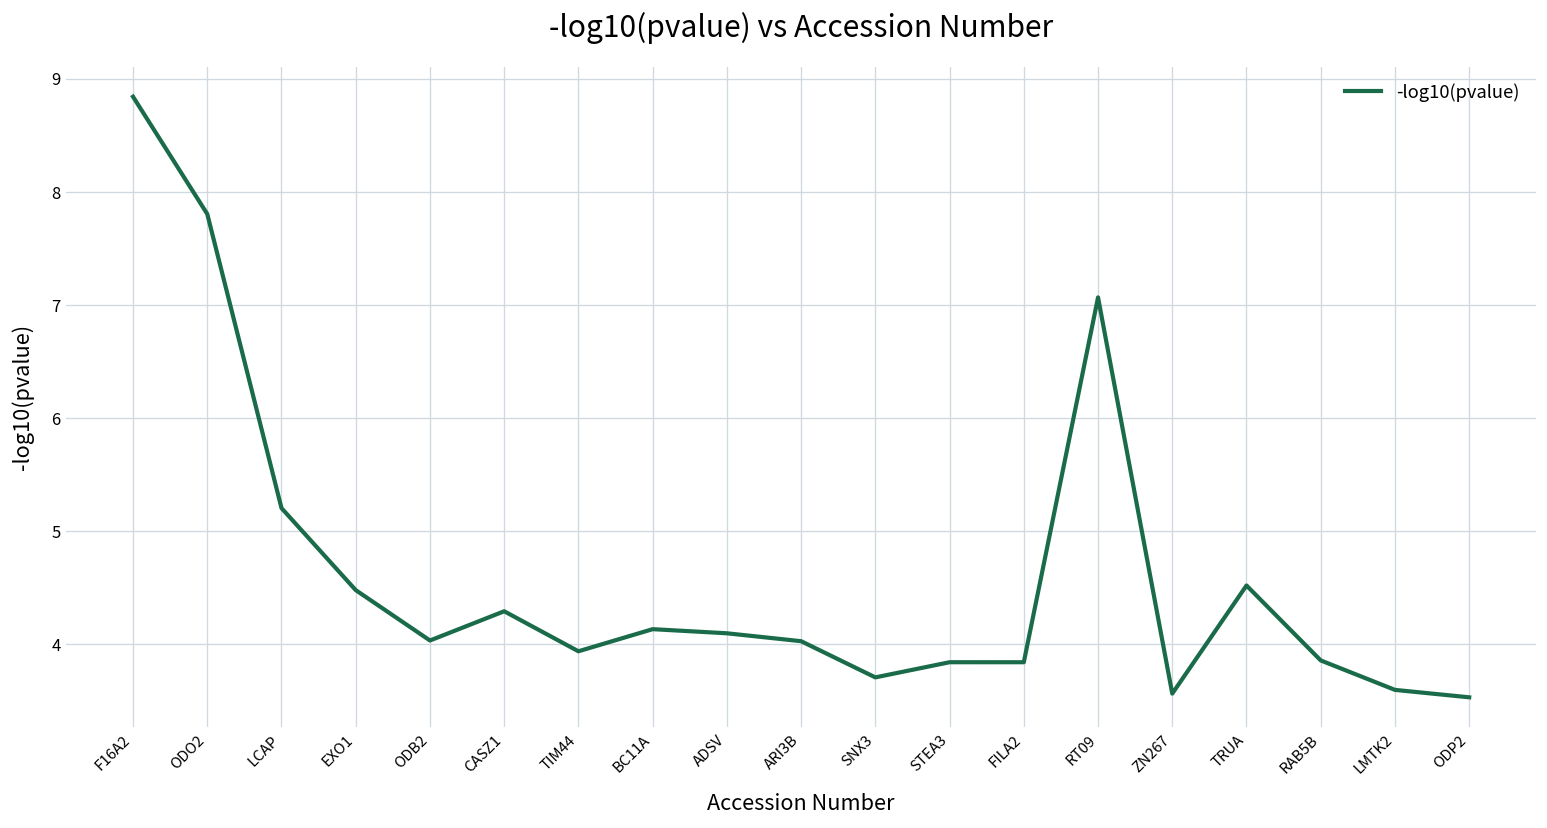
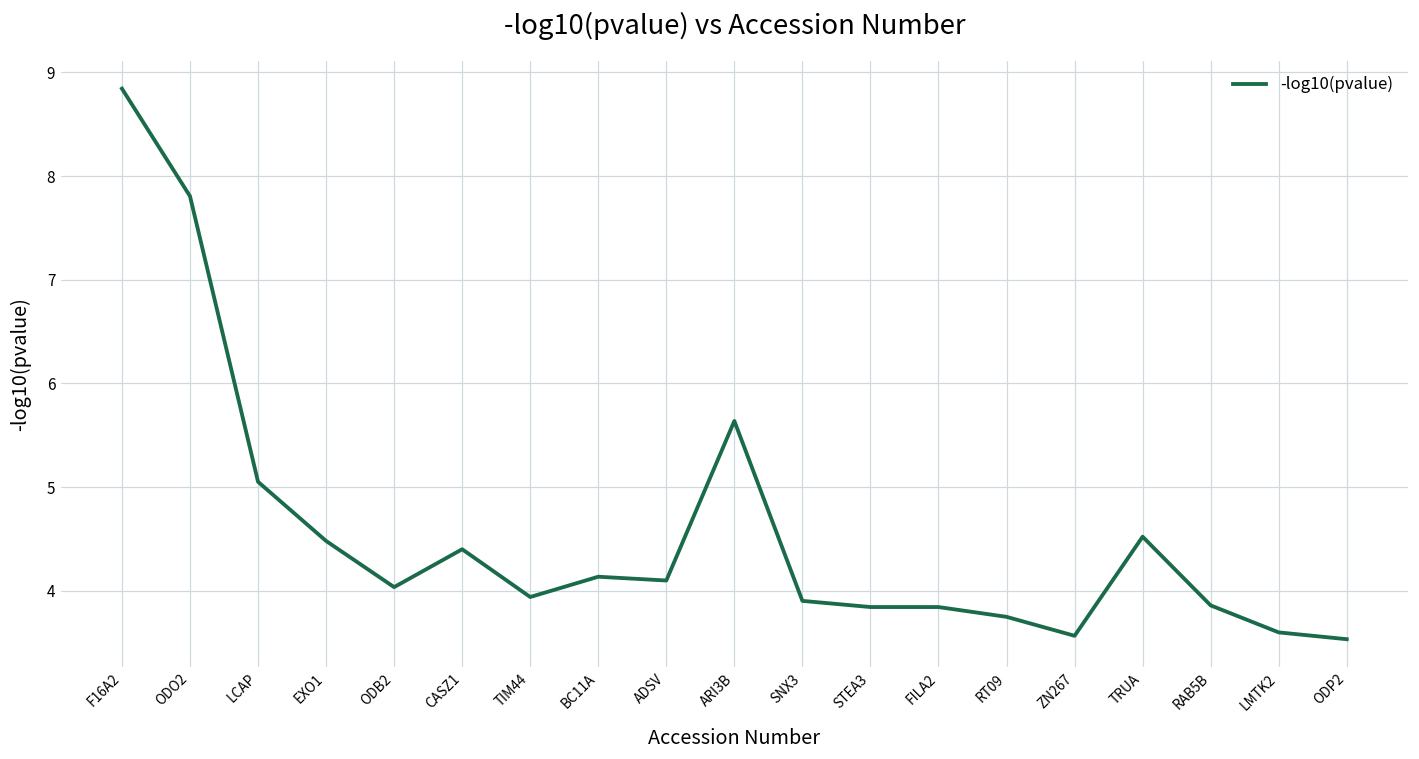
LCAP: 5.2 -> 5.1
CASZ1: 4.3 -> 4.4
ARI3B: 4.0 -> 5.6
SNX3: 3.7 -> 3.9
RT09: 7.1 -> 3.7
